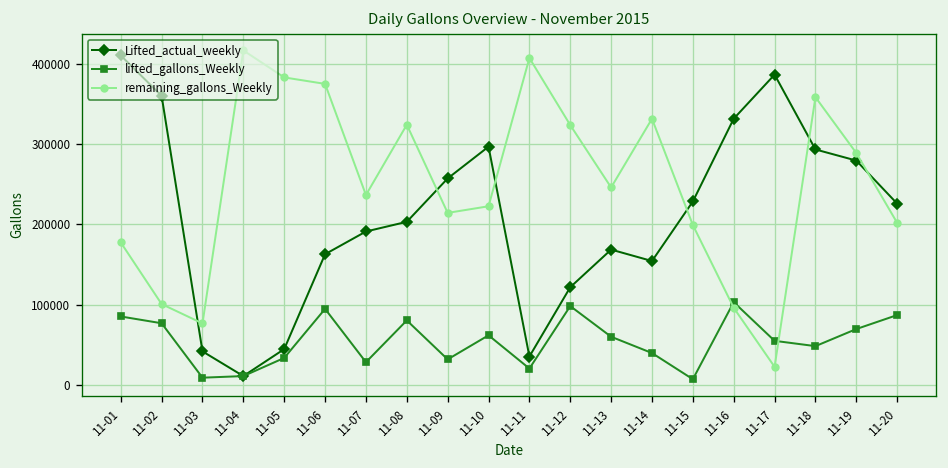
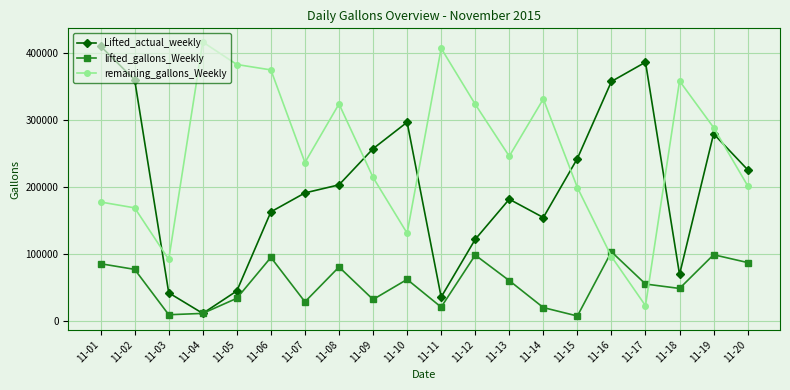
remaining_gallons_Weekly, 11-02: 100000 -> 170000
remaining_gallons_Weekly, 11-03: 80000 -> 90000
remaining_gallons_Weekly, 11-10: 220000 -> 130000
Lifted_actual_weekly, 11-13: 170000 -> 180000
lifted_gallons_Weekly, 11-14: 40000 -> 20000
Lifted_actual_weekly, 11-15: 230000 -> 240000
Lifted_actual_weekly, 11-16: 330000 -> 360000
Lifted_actual_weekly, 11-18: 290000 -> 70000
lifted_gallons_Weekly, 11-19: 70000 -> 100000
